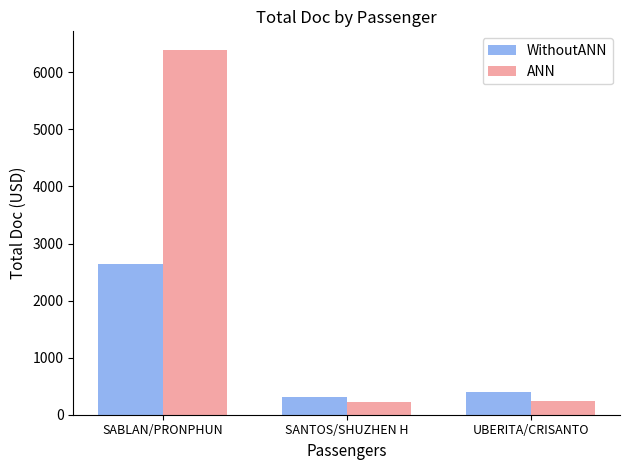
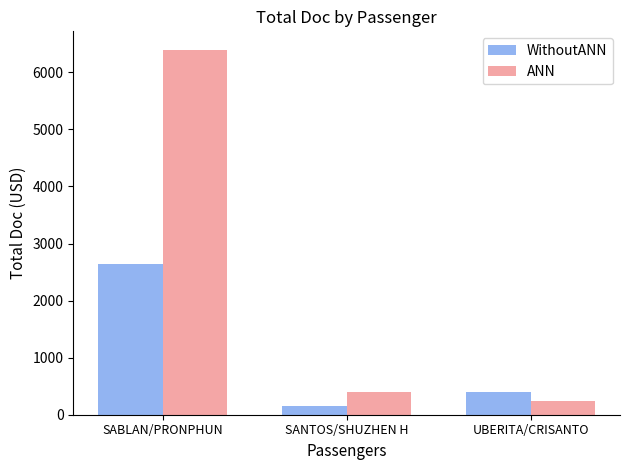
WithoutANN, SANTOS/SHUZHEN H: 300 -> 100
ANN, SANTOS/SHUZHEN H: 200 -> 400
